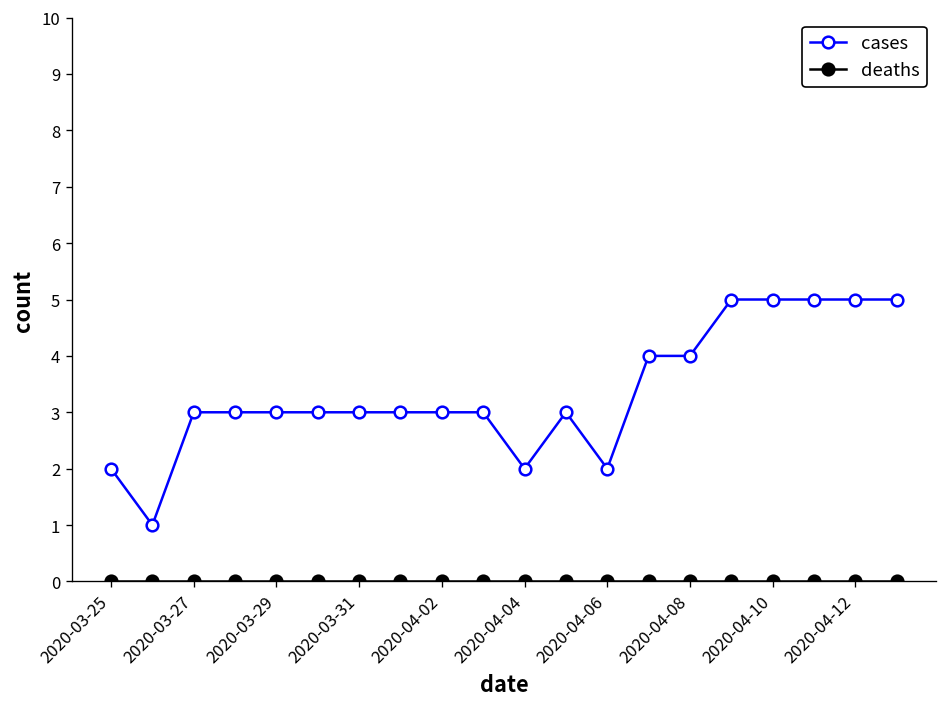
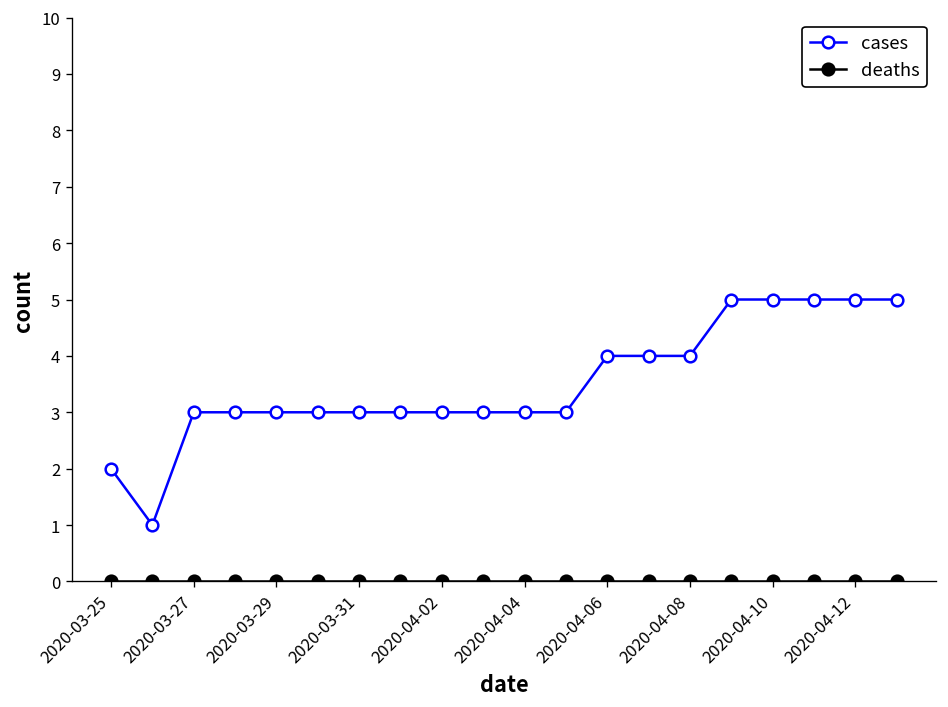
cases, 2020-04-04: 2 -> 3
cases, 2020-04-06: 2 -> 4
